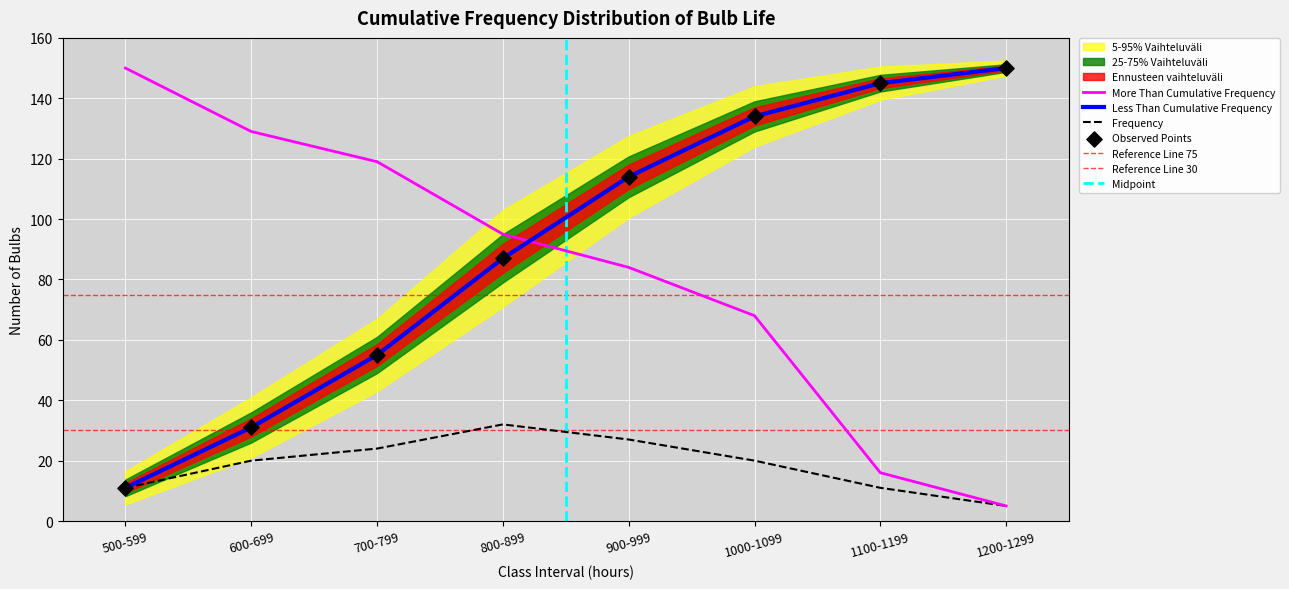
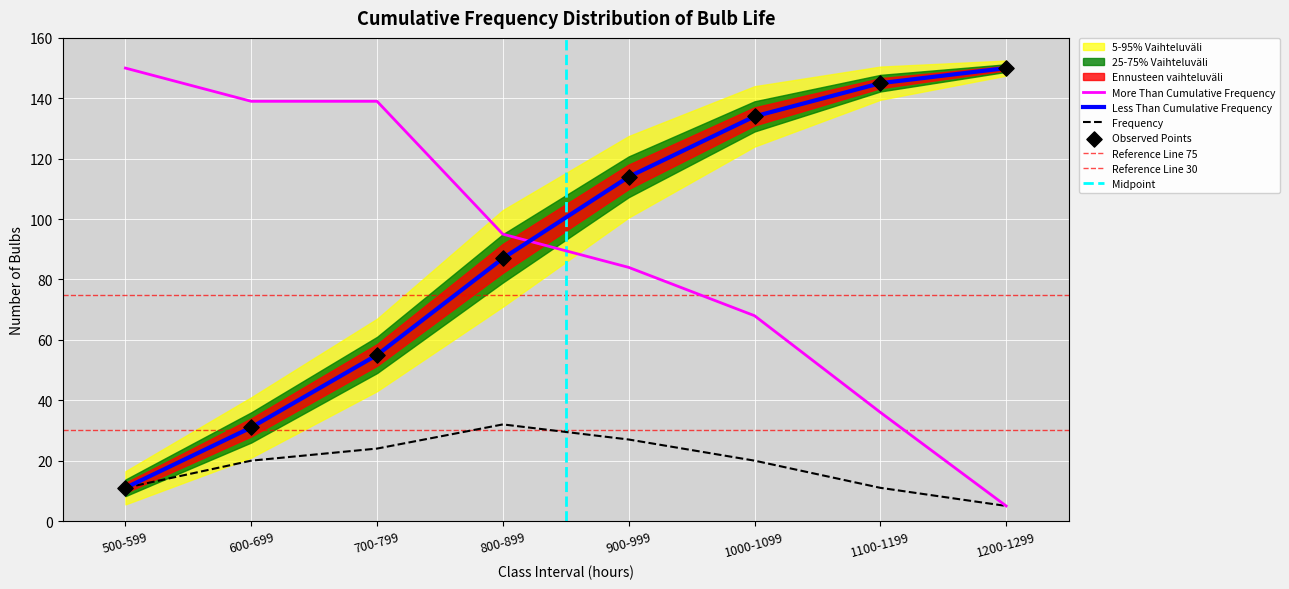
More Than Cumulative Frequency, 600-699: 129 -> 139
More Than Cumulative Frequency, 700-799: 119 -> 139
More Than Cumulative Frequency, 1100-1199: 16 -> 36
